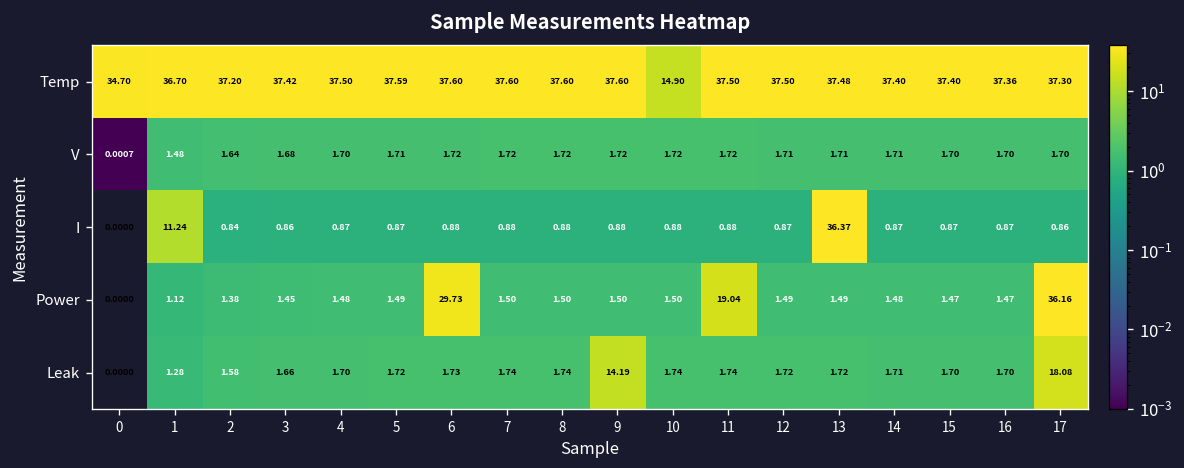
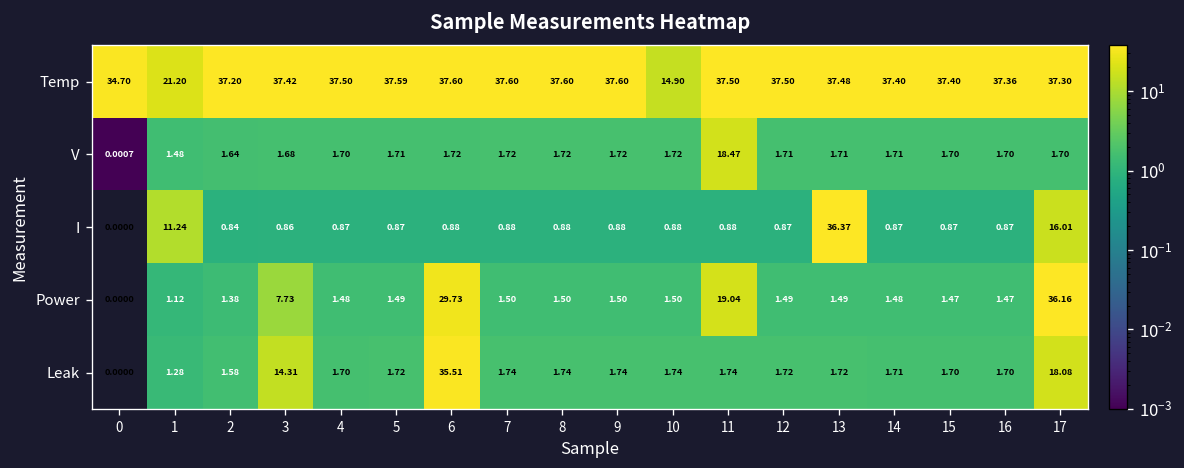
Temp, 1: 36.70 -> 21.20
V, 11: 1.72 -> 18.47
I, 17: 0.86 -> 16.01
Power, 3: 1.45 -> 7.73
Leak, 3: 1.66 -> 14.31
Leak, 6: 1.73 -> 35.51
Leak, 9: 14.19 -> 1.74
